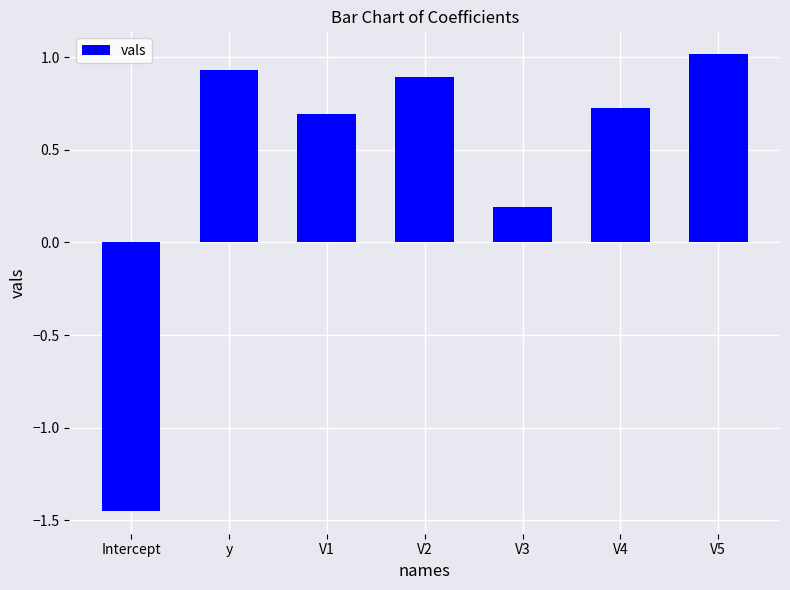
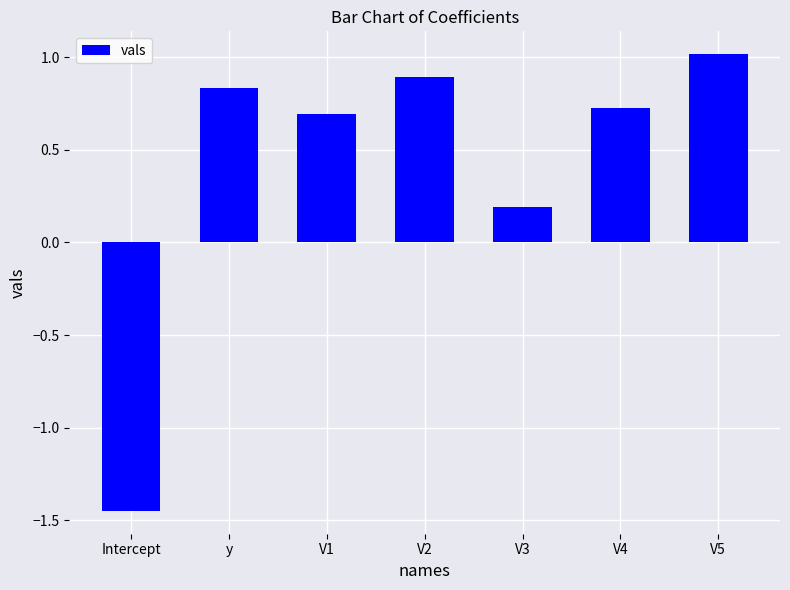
y: 0.93 -> 0.83
